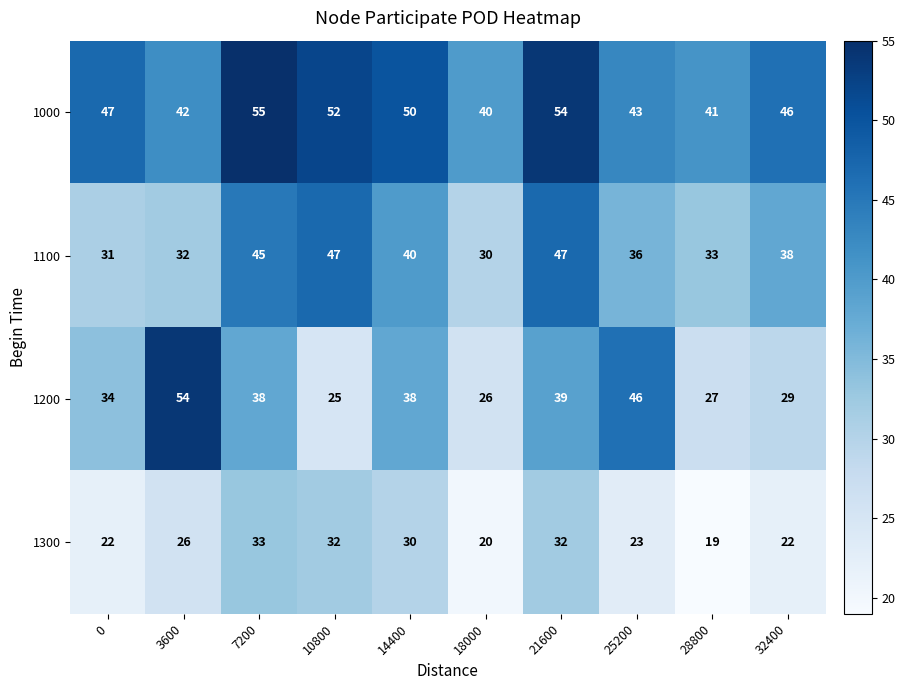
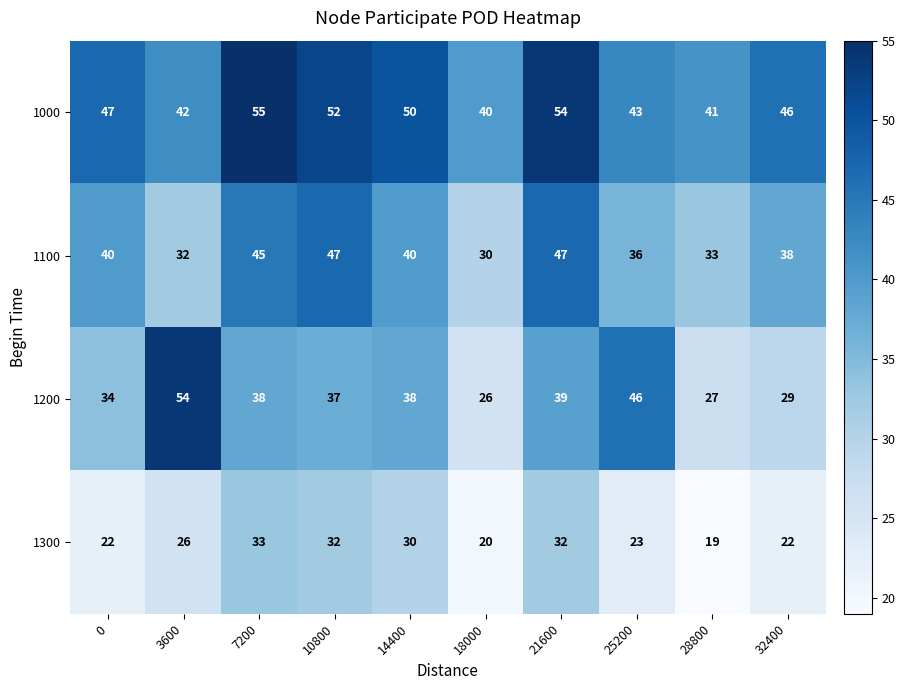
1100, 0: 31 -> 40
1200, 10800: 25 -> 37
